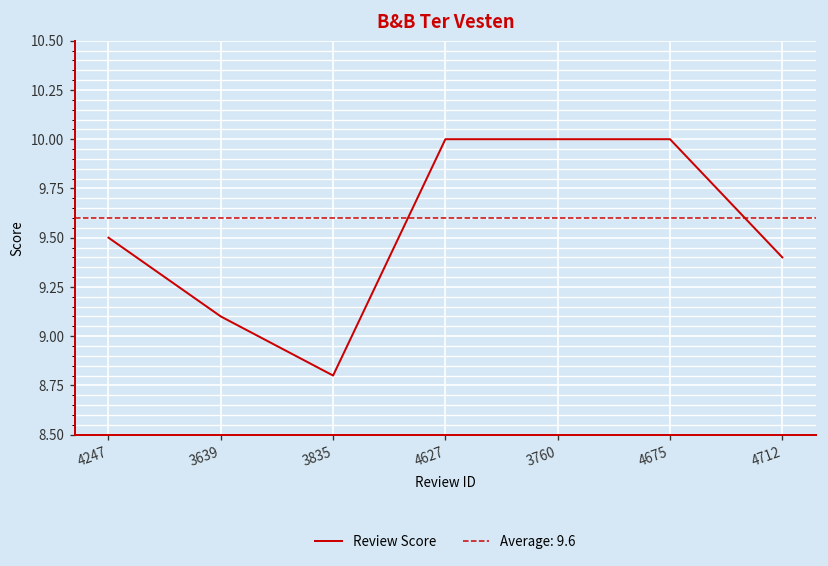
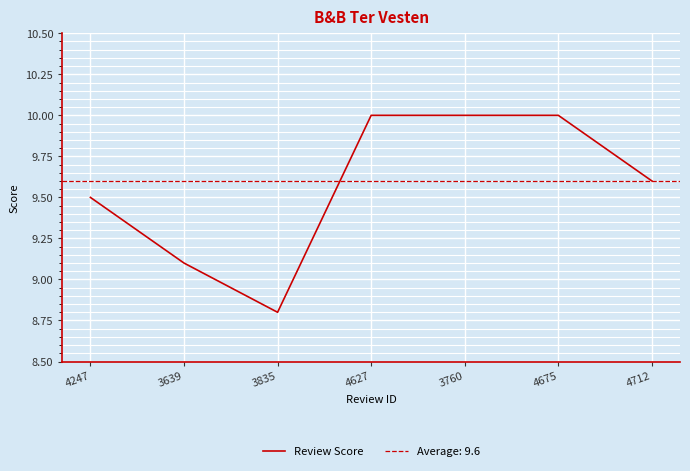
4712: 9.4 -> 9.6
